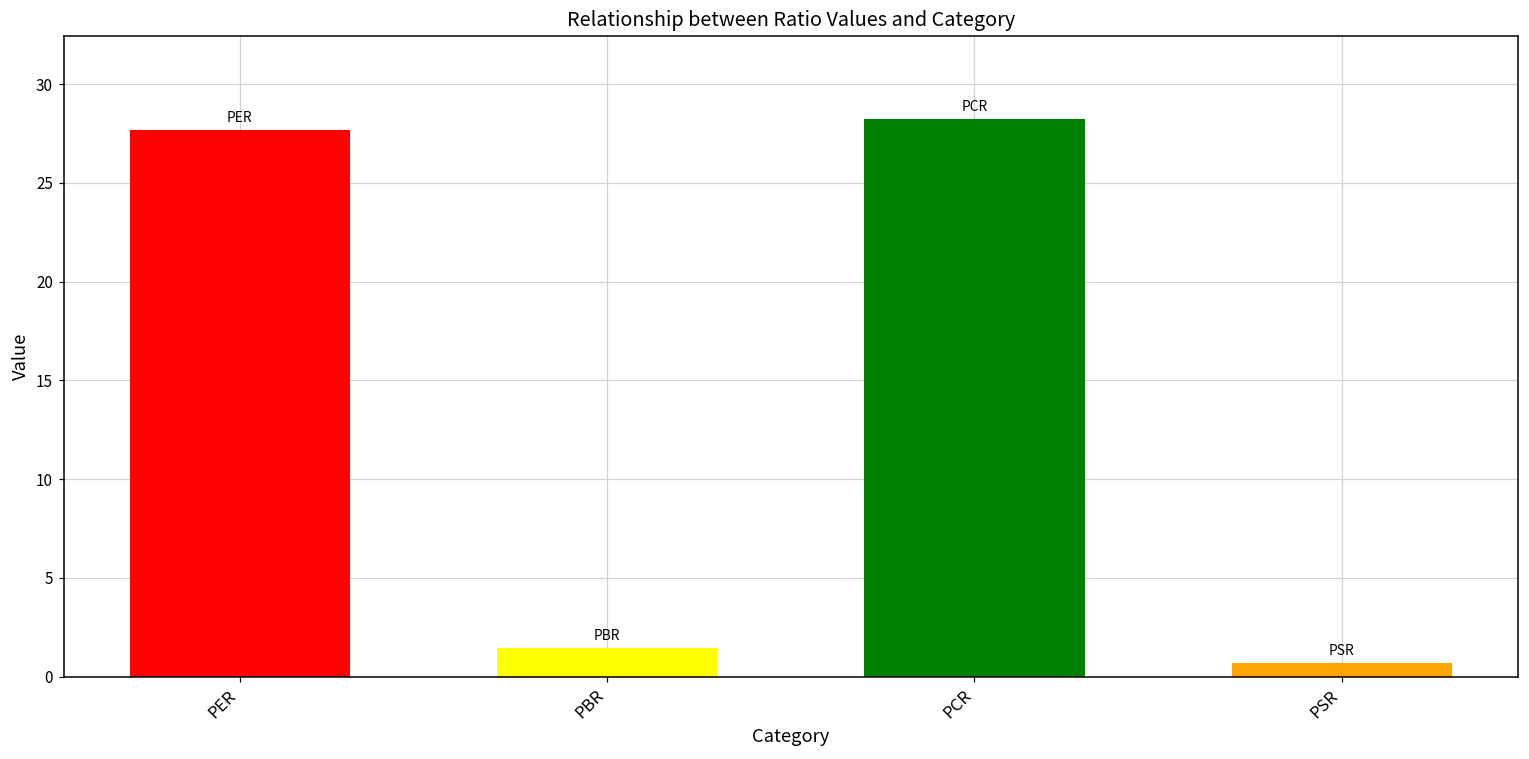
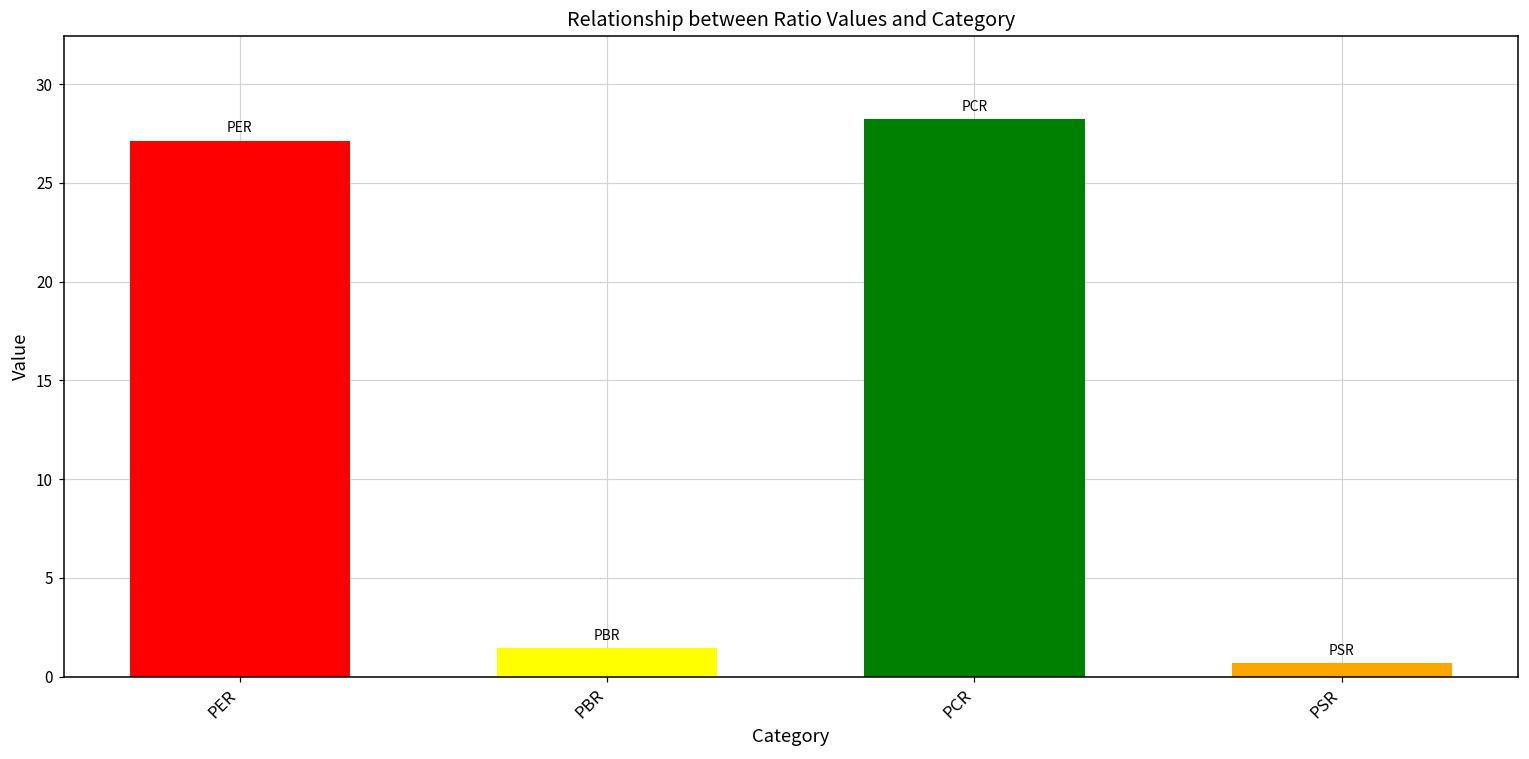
PER: 27.6 -> 27.1
